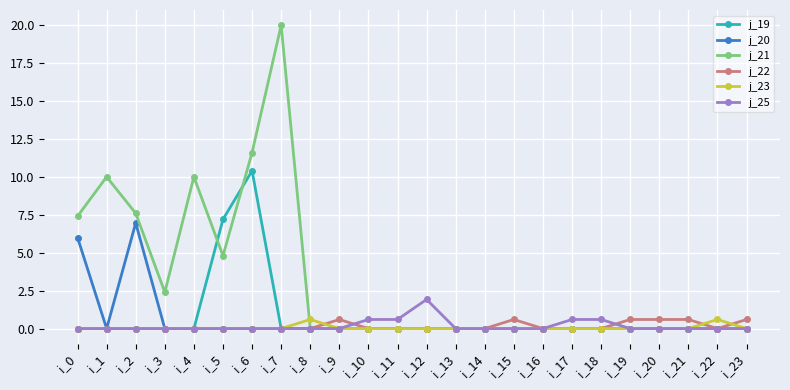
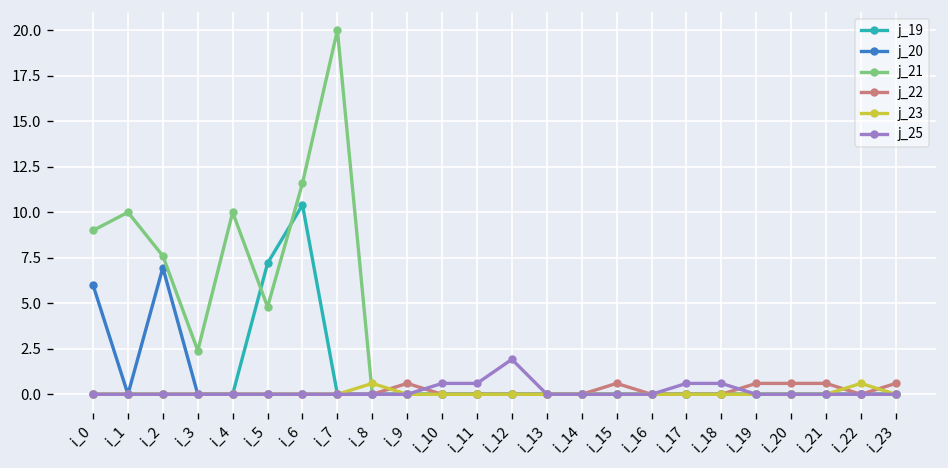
j_21, i_0: 7.4 -> 9.0
